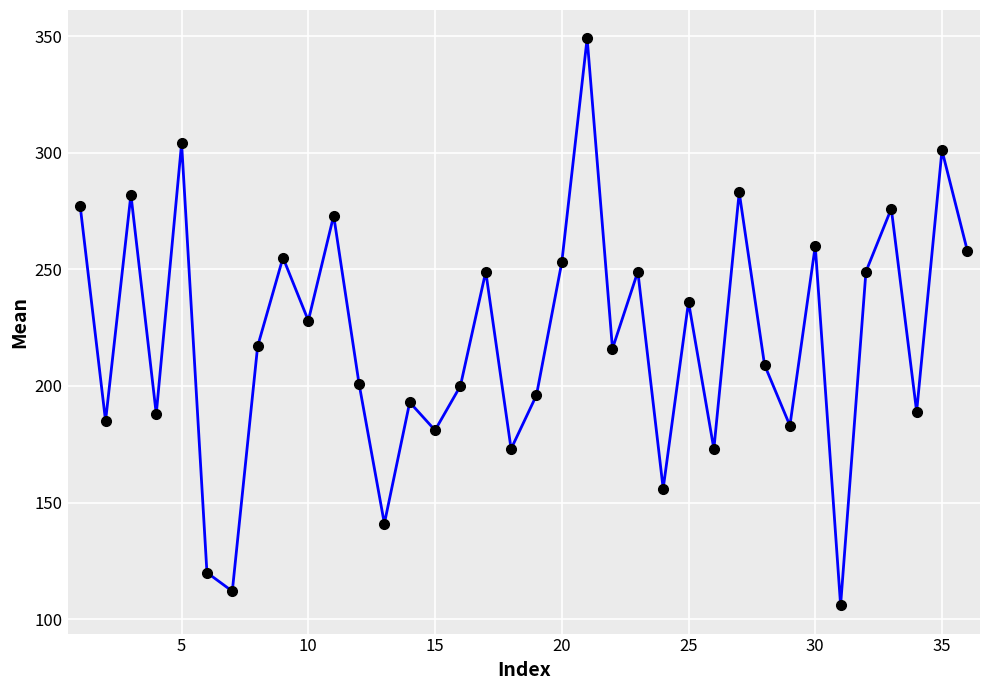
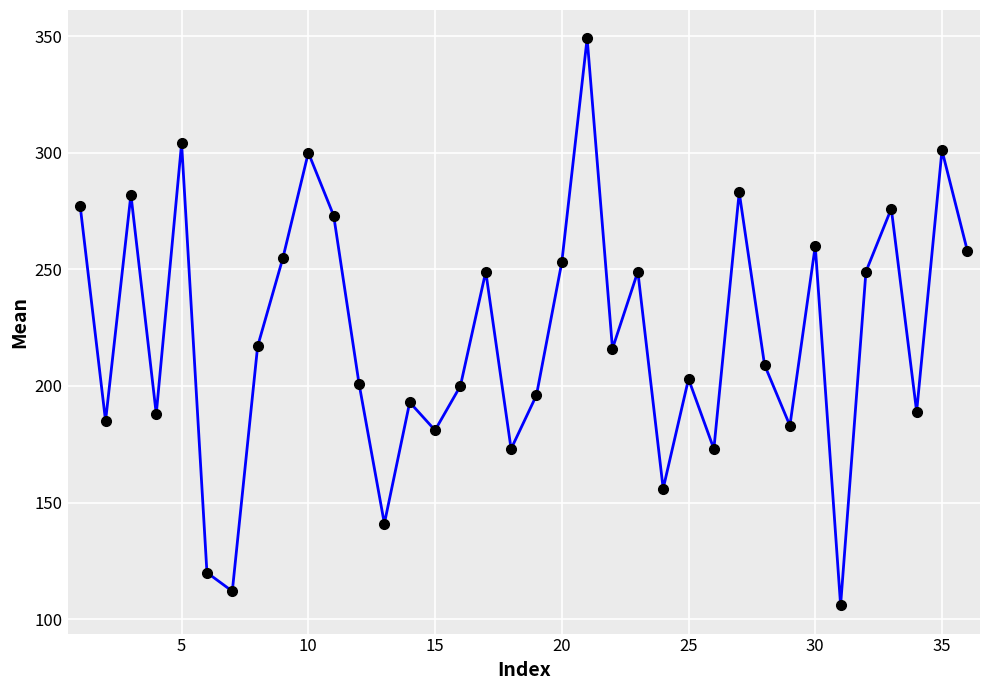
10: 228 -> 300
25: 236 -> 203
